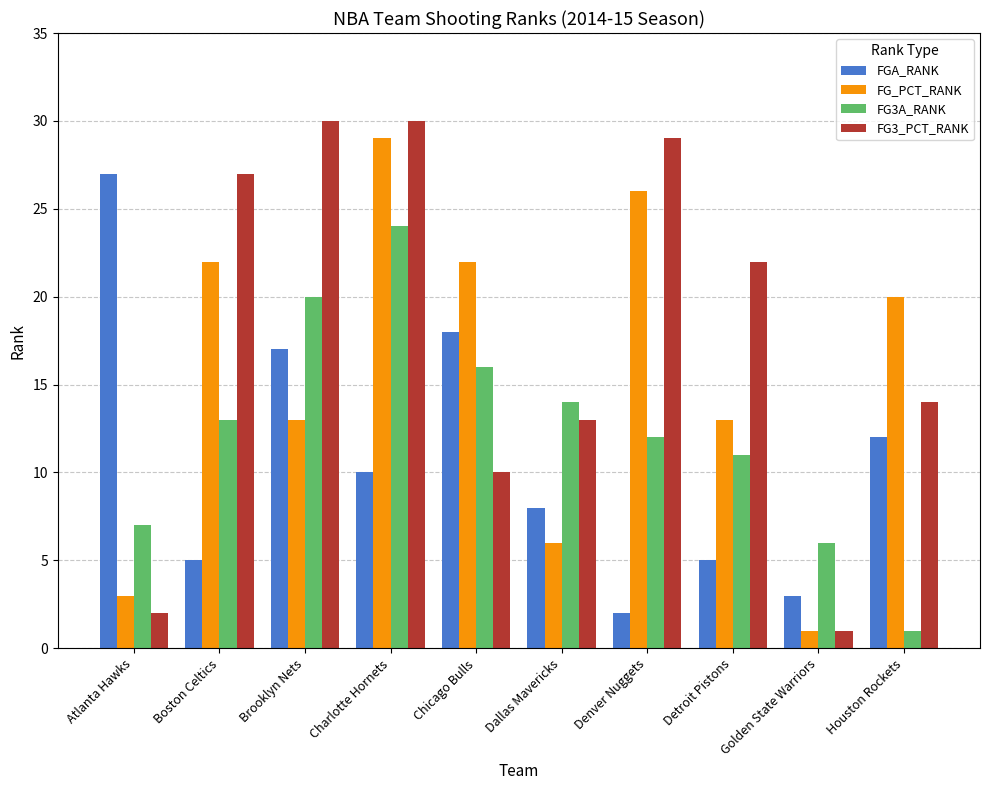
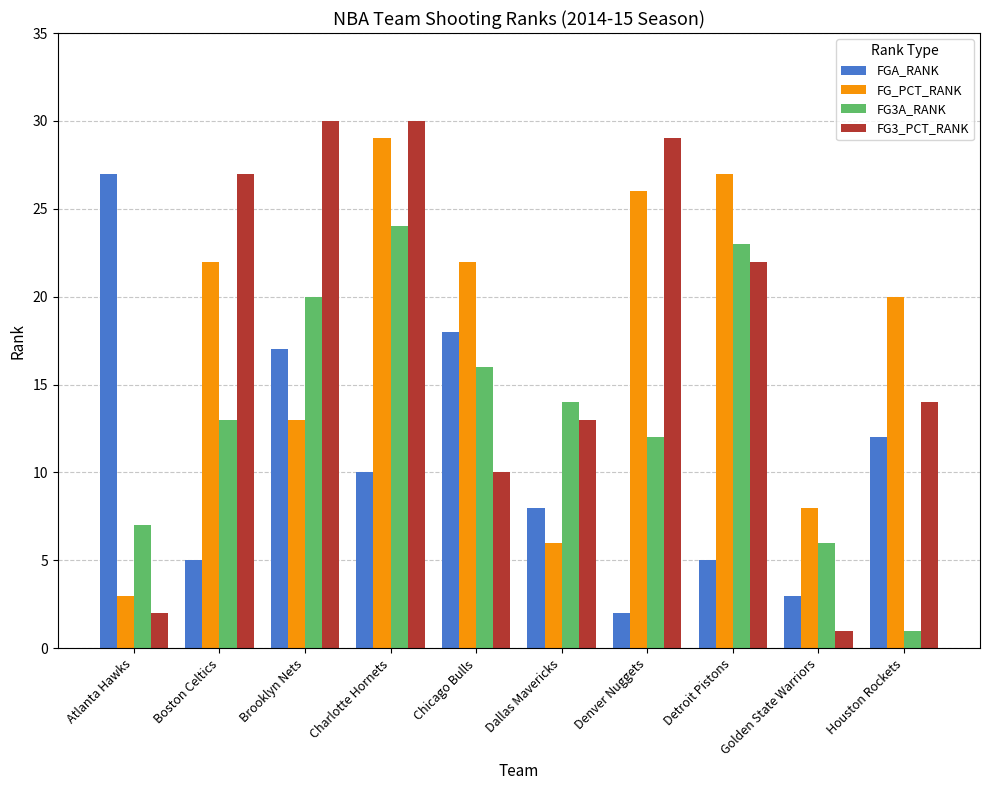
FG_PCT_RANK, Detroit Pistons: 13 -> 27
FG3A_RANK, Detroit Pistons: 11 -> 23
FG_PCT_RANK, Golden State Warriors: 1 -> 8
